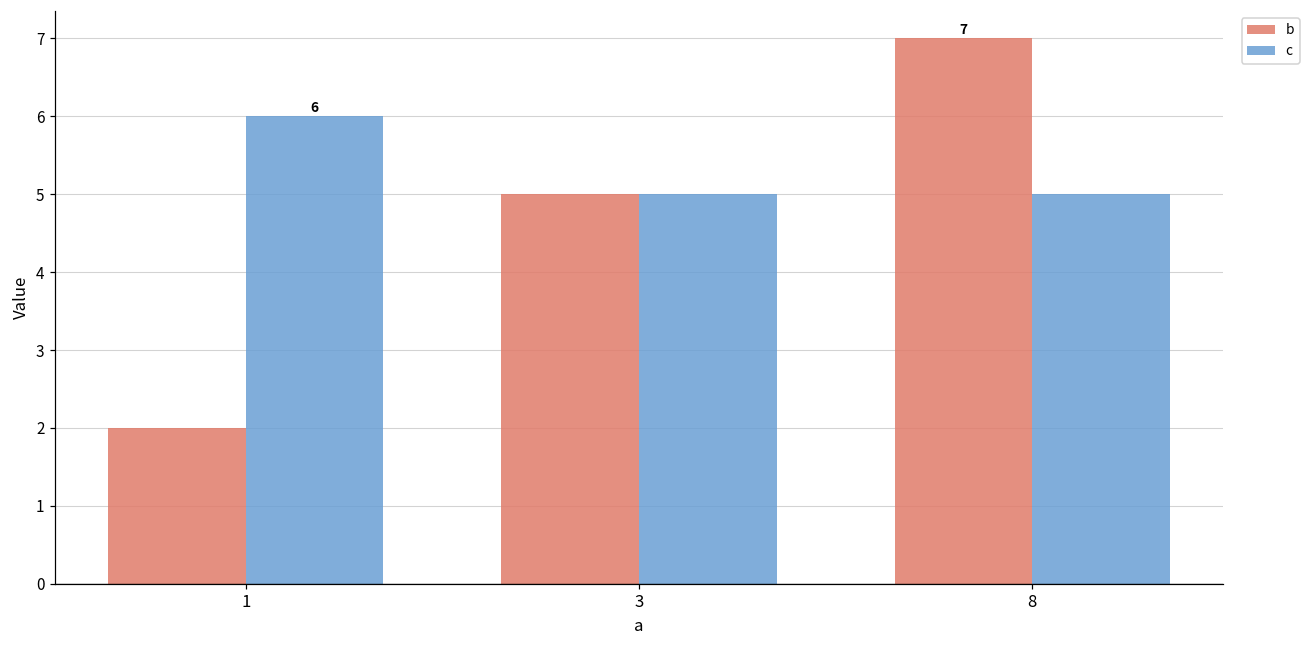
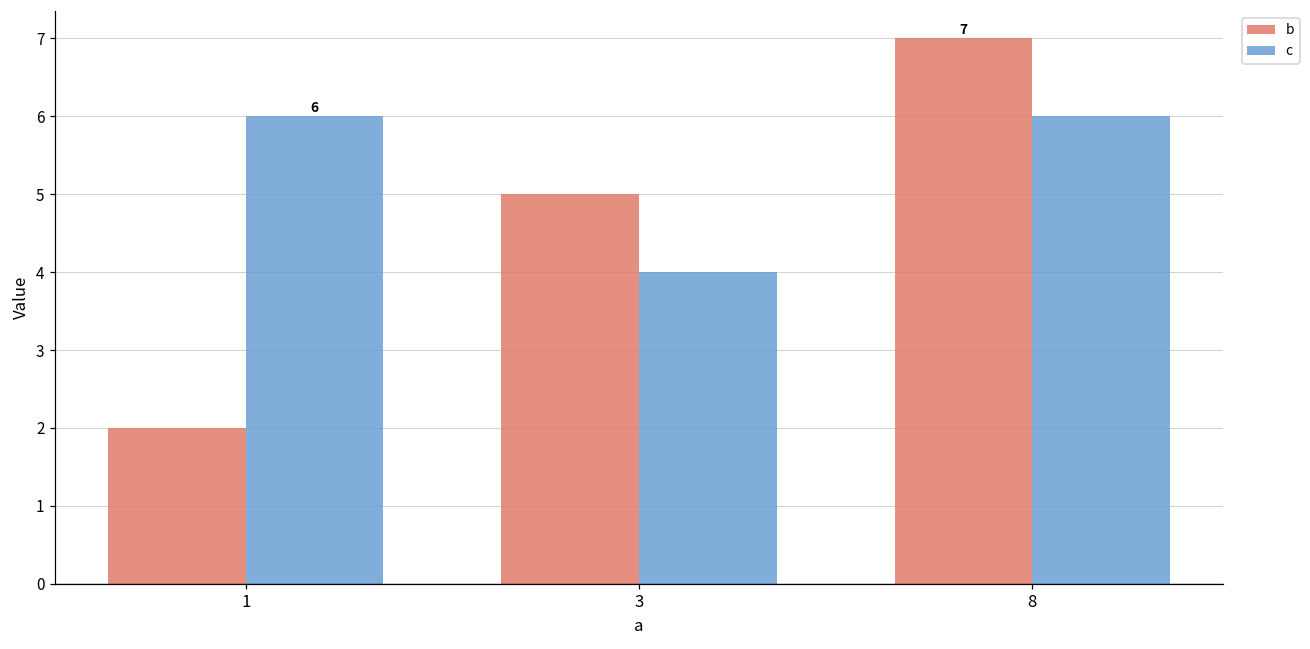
c, 3: 5 -> 4
c, 8: 5 -> 6
